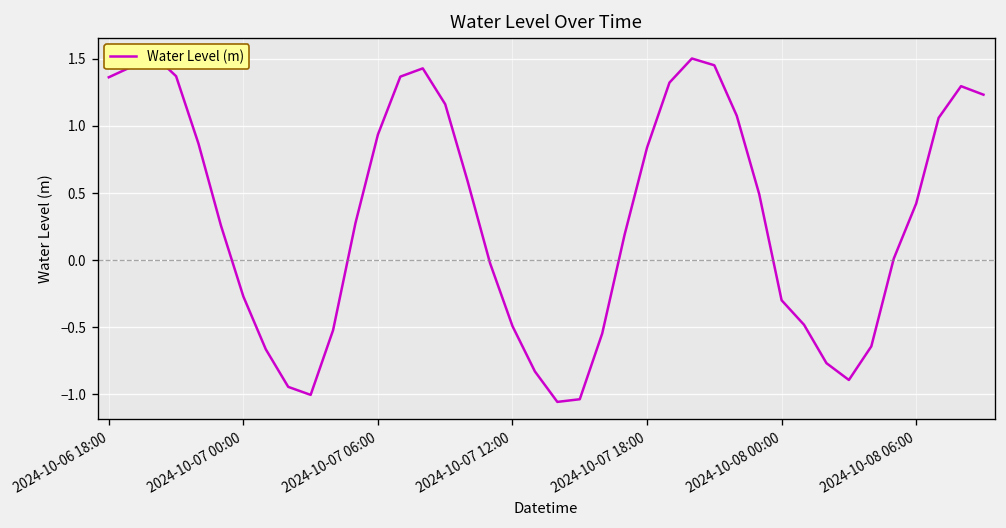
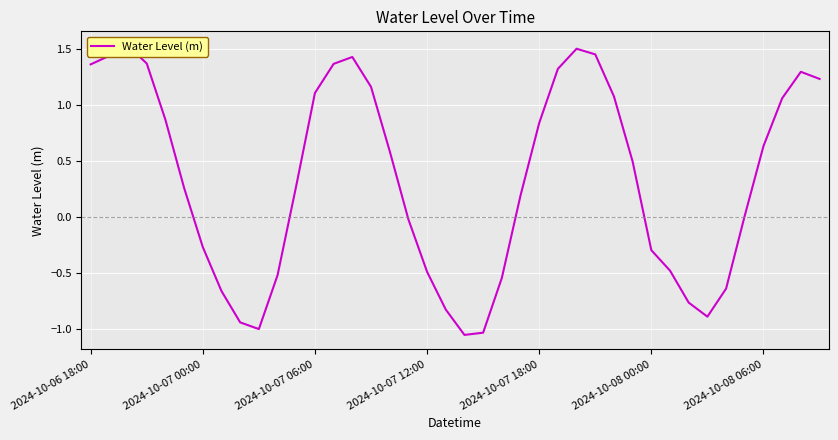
2024-10-07 06:00: 0.94 -> 1.11
2024-10-08 06:00: 0.42 -> 0.63
